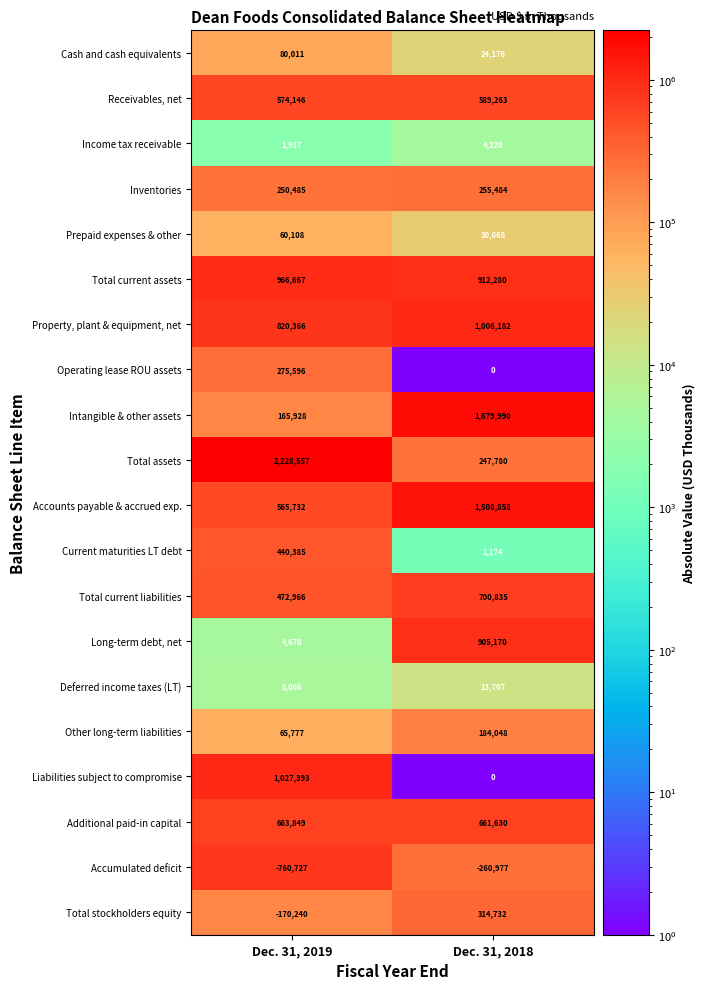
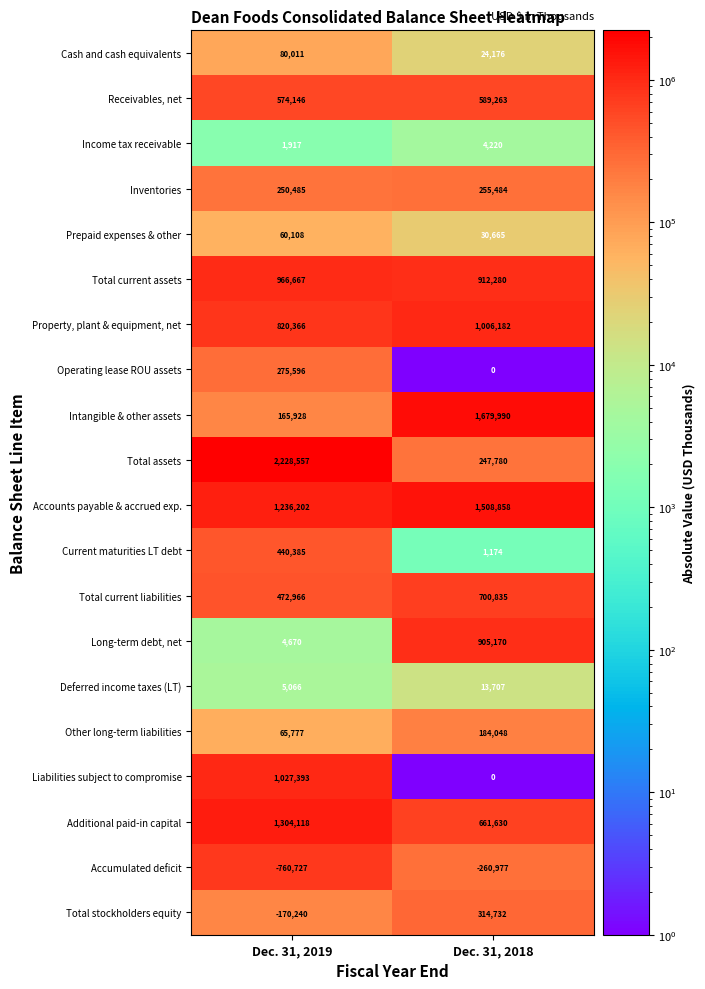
Accounts payable & accrued exp., Dec. 31, 2019: 565,732 -> 1,236,202
Additional paid-in capital, Dec. 31, 2019: 663,849 -> 1,304,118
